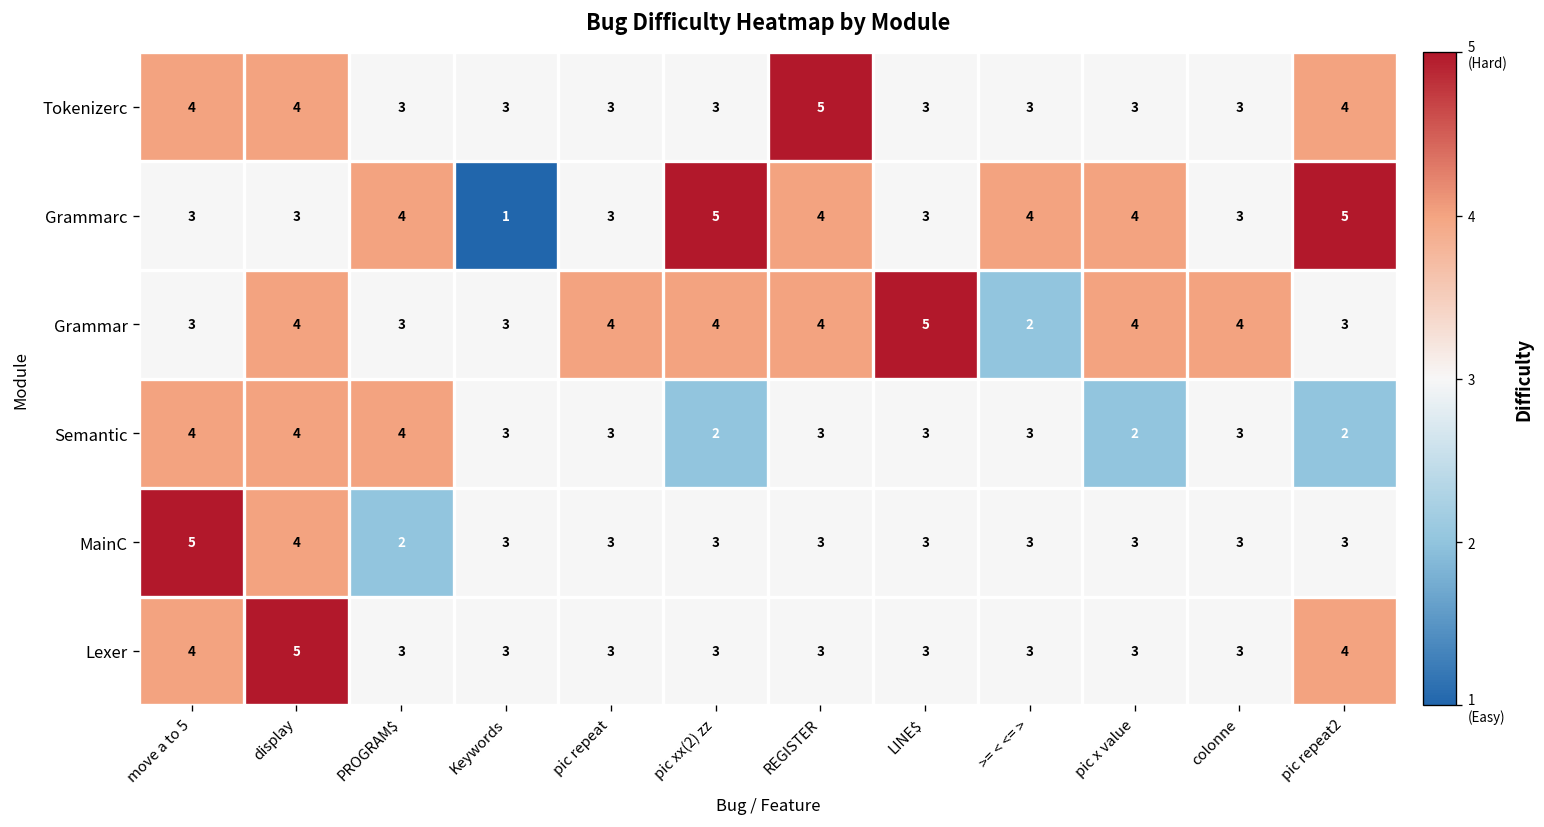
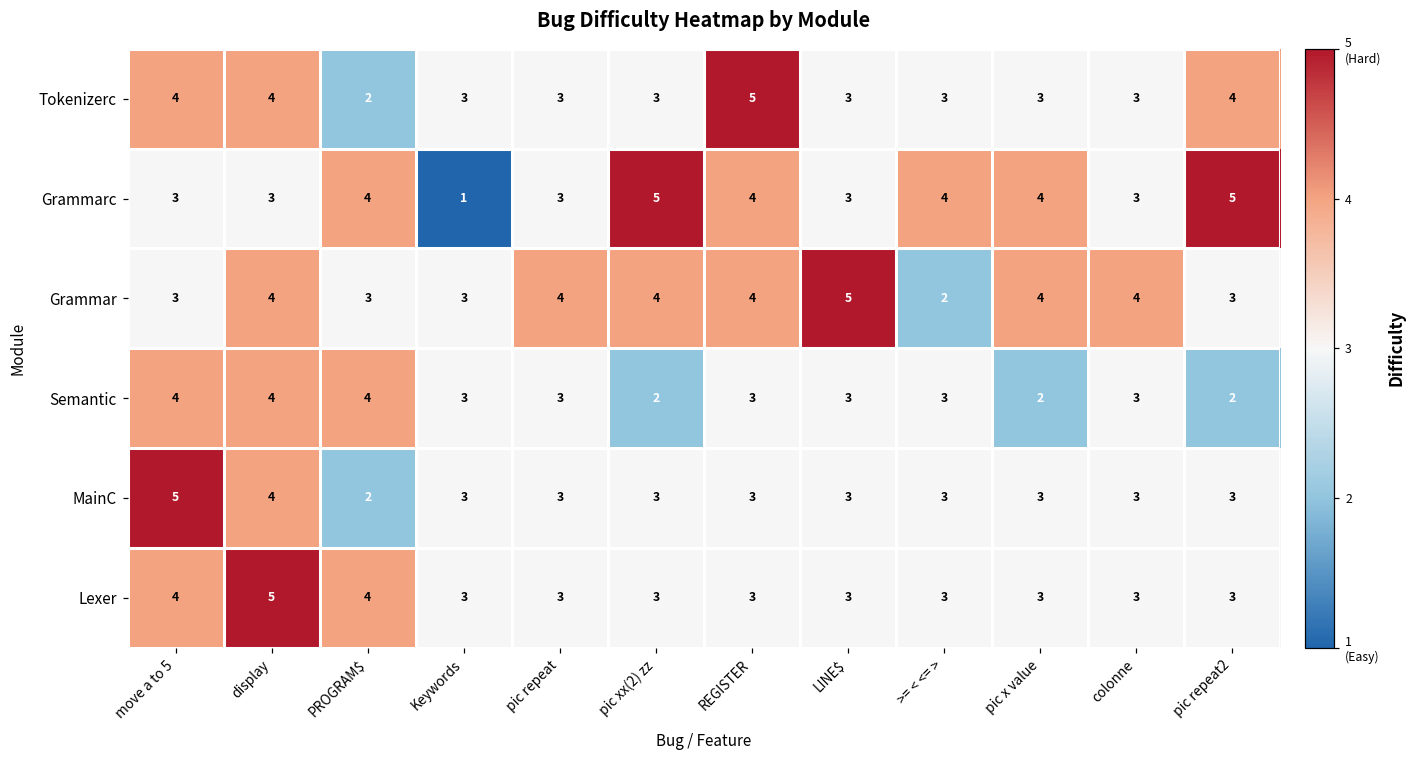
Tokenizerc, PROGRAM$: 3 -> 2
Lexer, PROGRAM$: 3 -> 4
Lexer, pic repeat2: 4 -> 3
